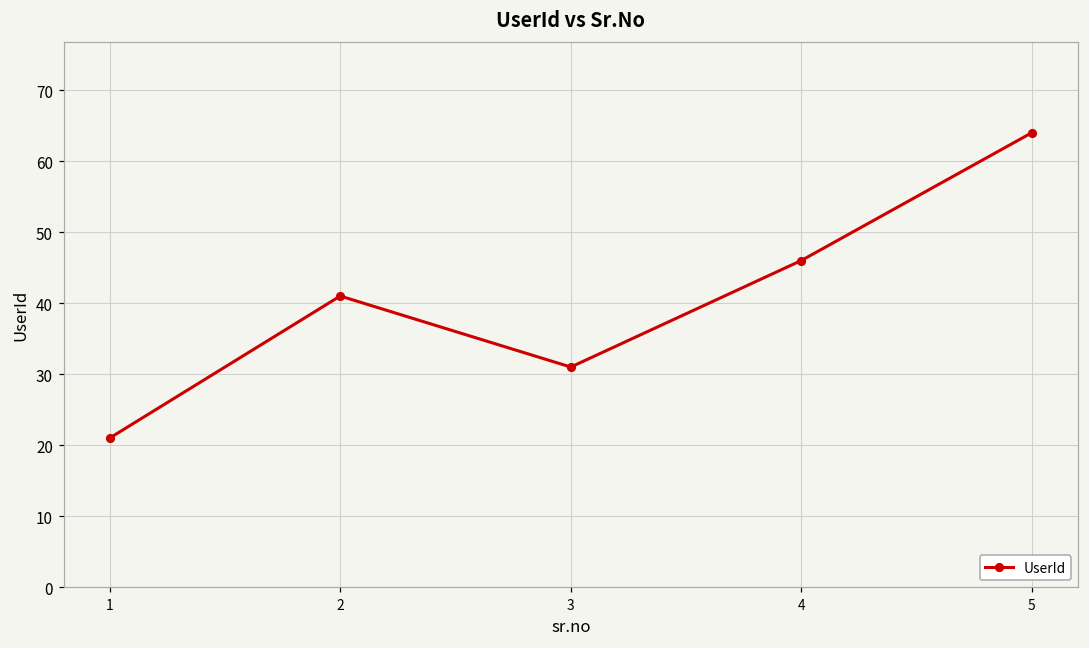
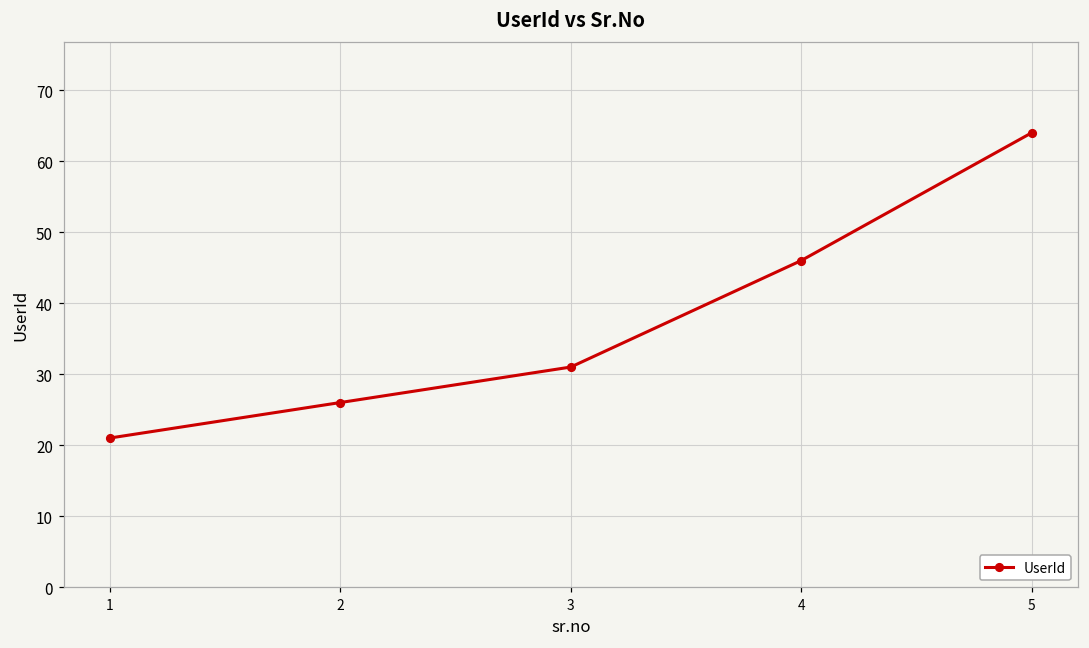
2: 41 -> 26
